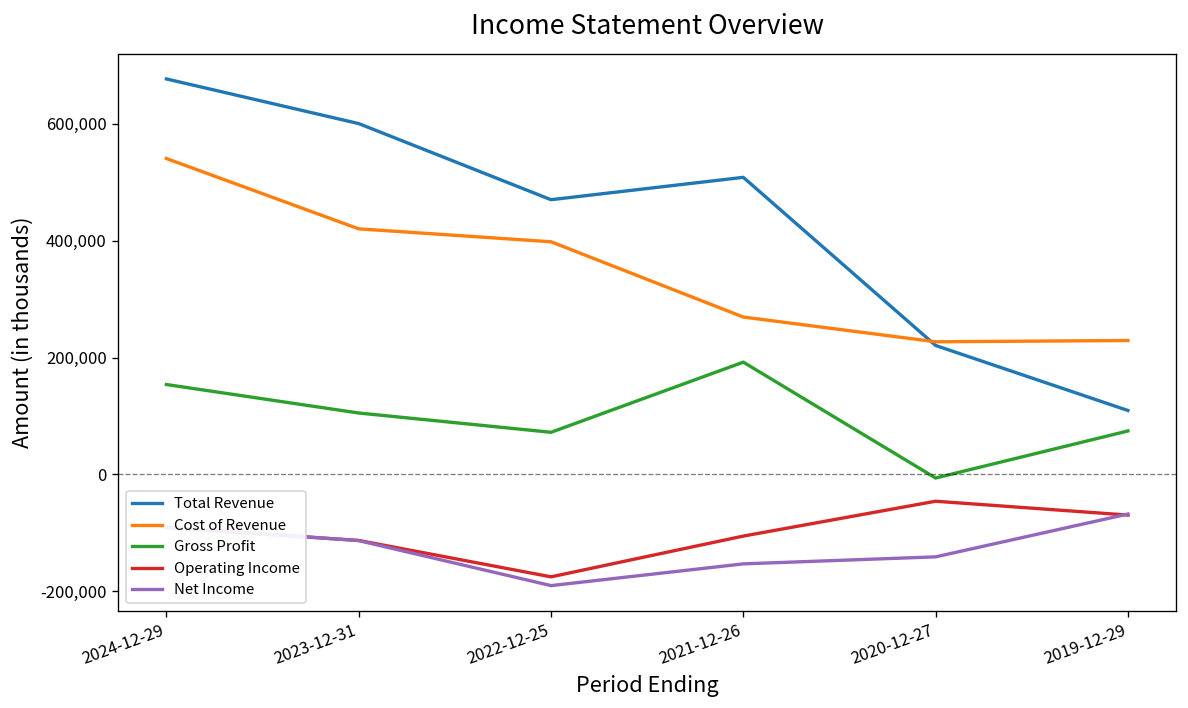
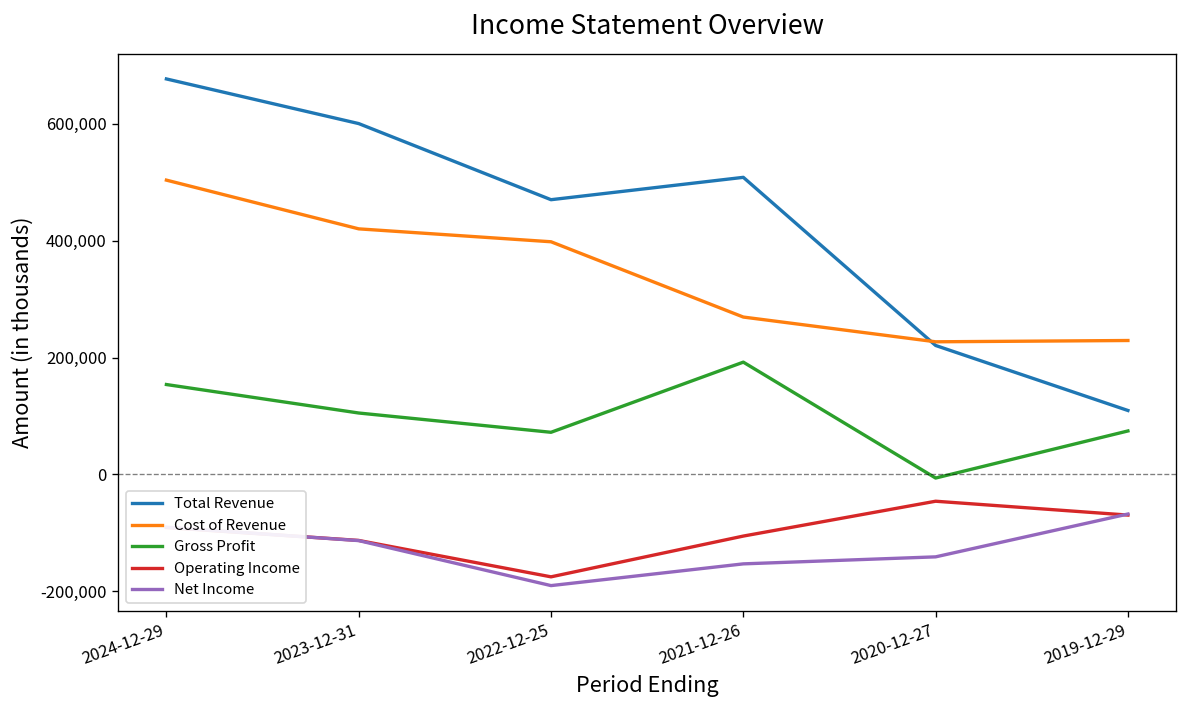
Cost of Revenue, 2024-12-29: 540,000 -> 500,000
